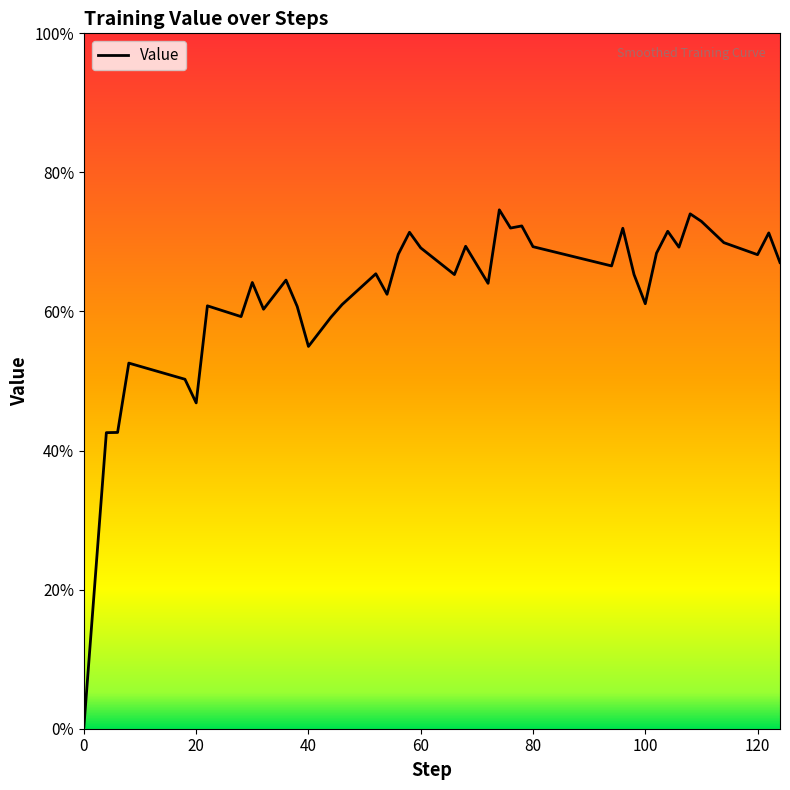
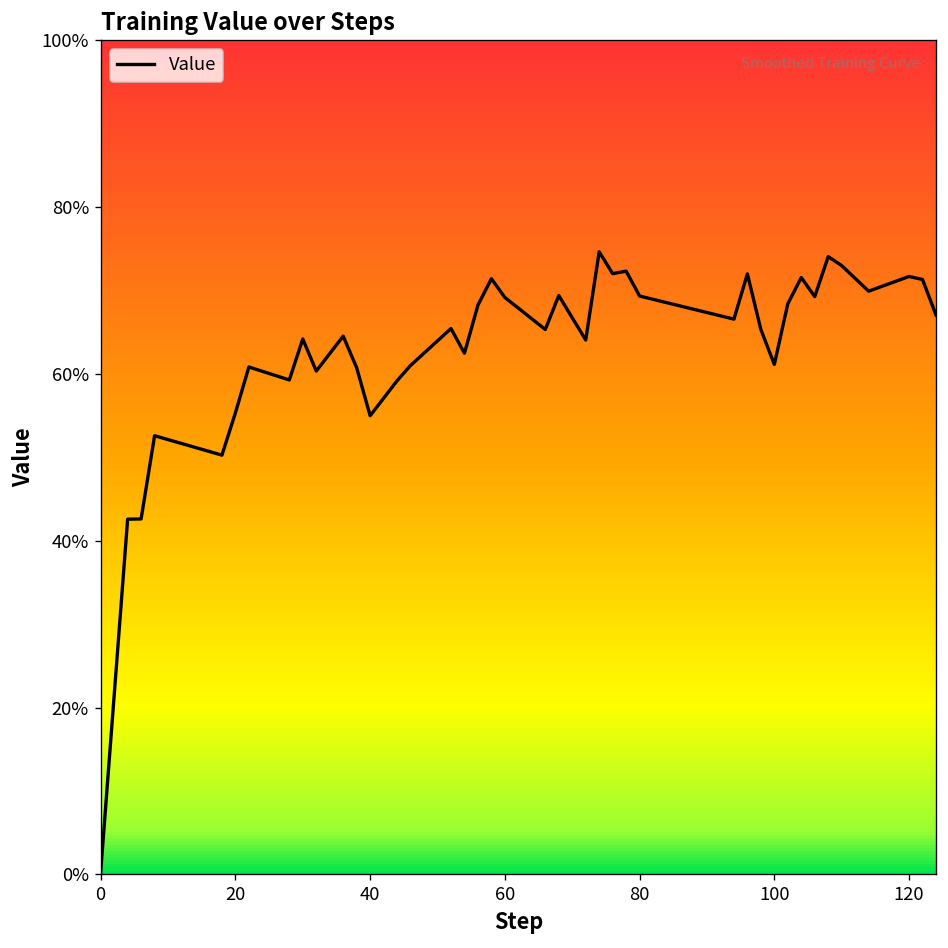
20: 47% -> 55%
120: 68% -> 72%
